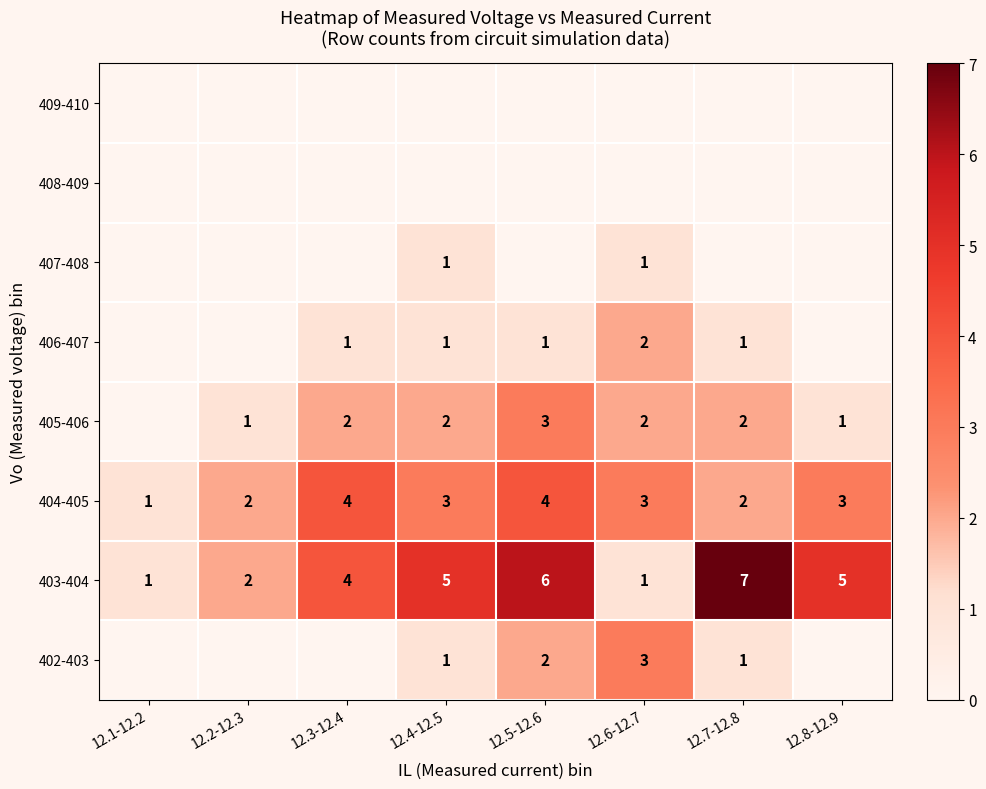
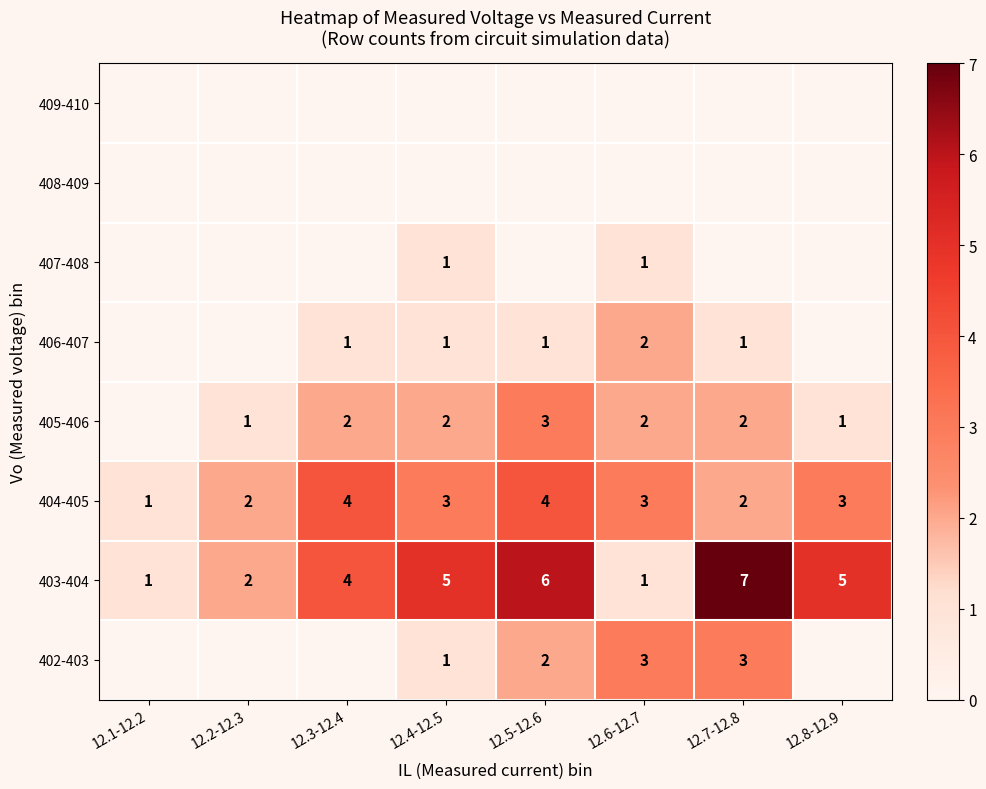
402-403, 12.7-12.8: 1 -> 3
